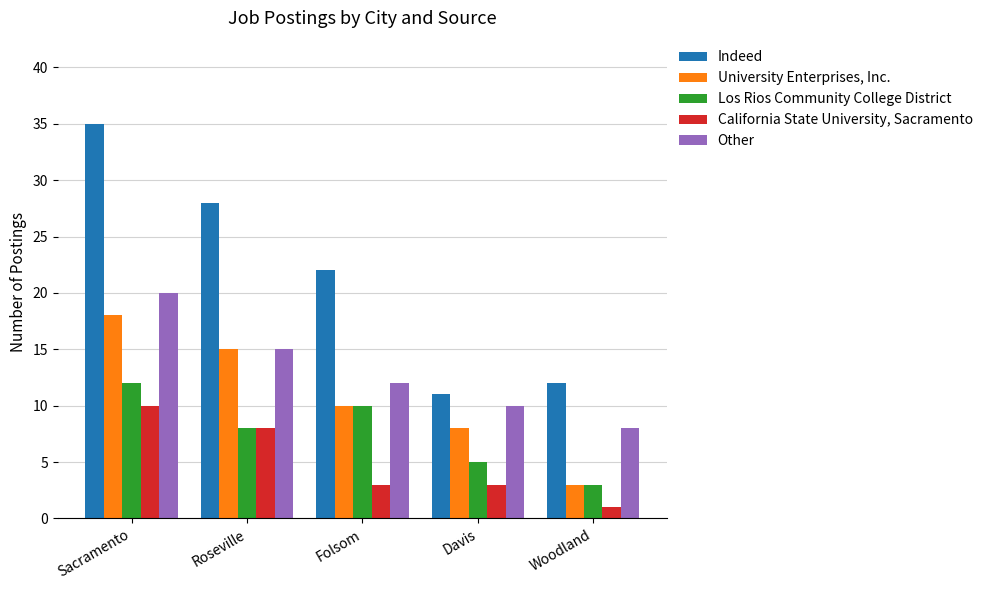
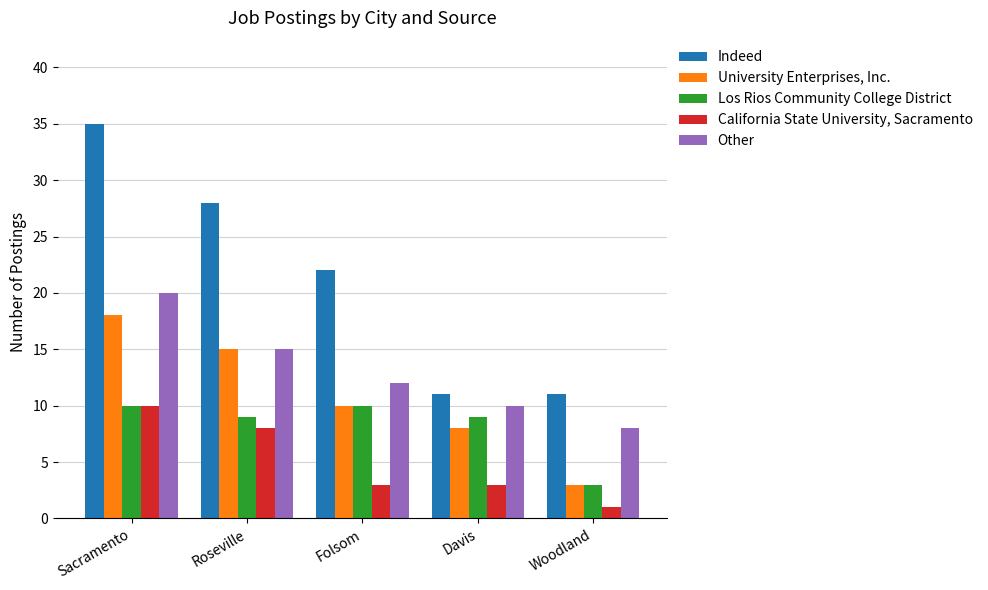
Los Rios Community College District, Sacramento: 12 -> 10
Los Rios Community College District, Roseville: 8 -> 9
Los Rios Community College District, Davis: 5 -> 9
Indeed, Woodland: 12 -> 11
